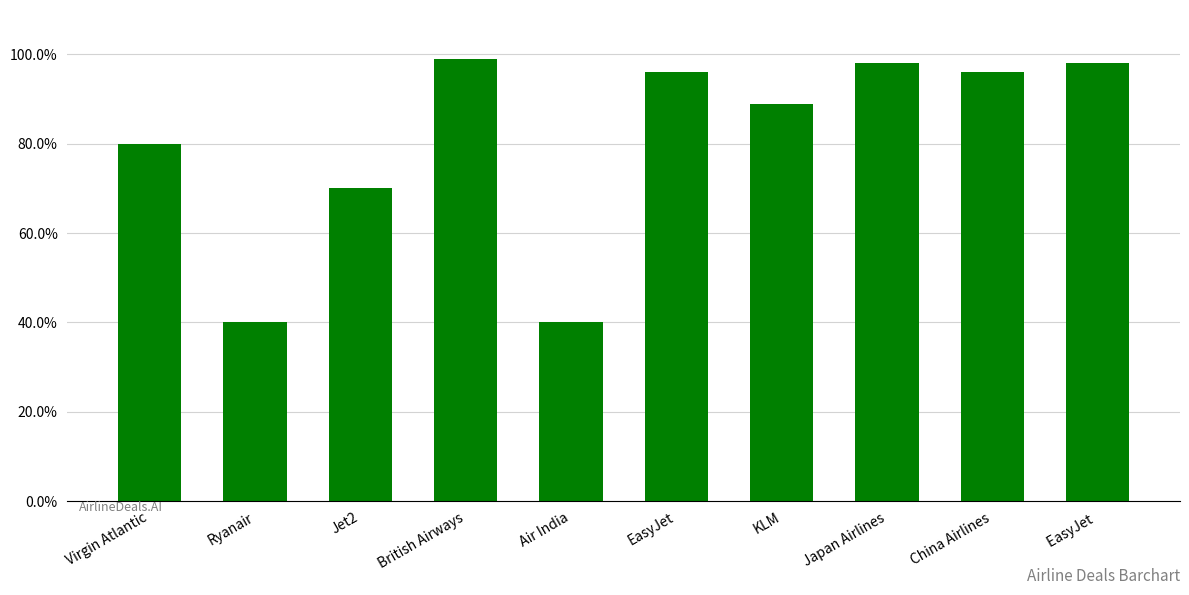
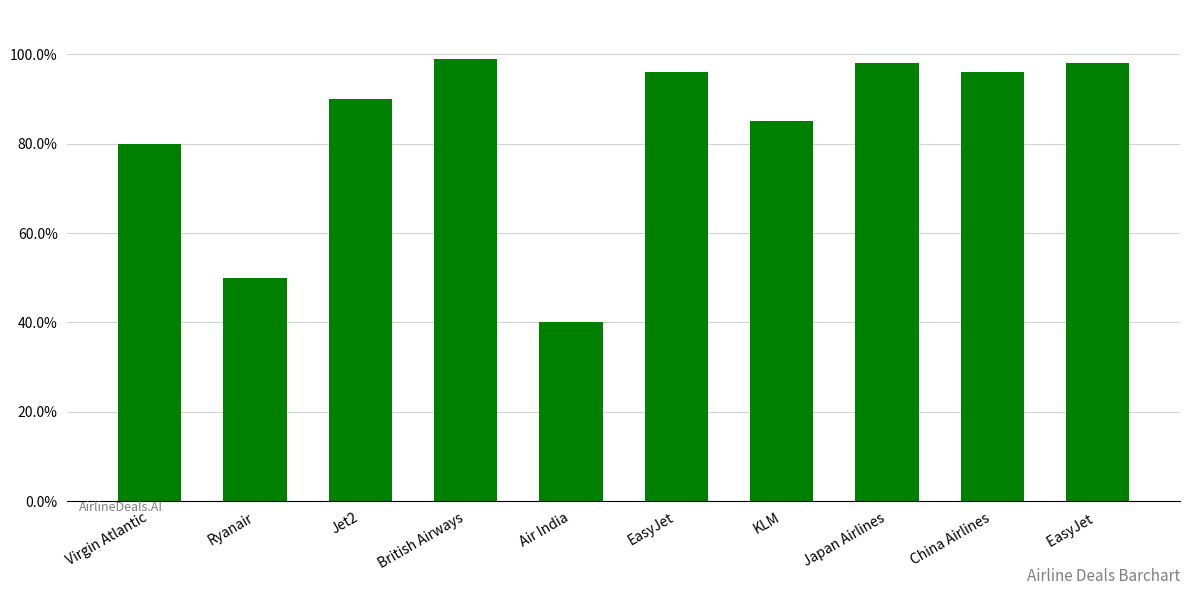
Ryanair: 40% -> 50%
Jet2: 70% -> 90%
KLM: 89% -> 85%
